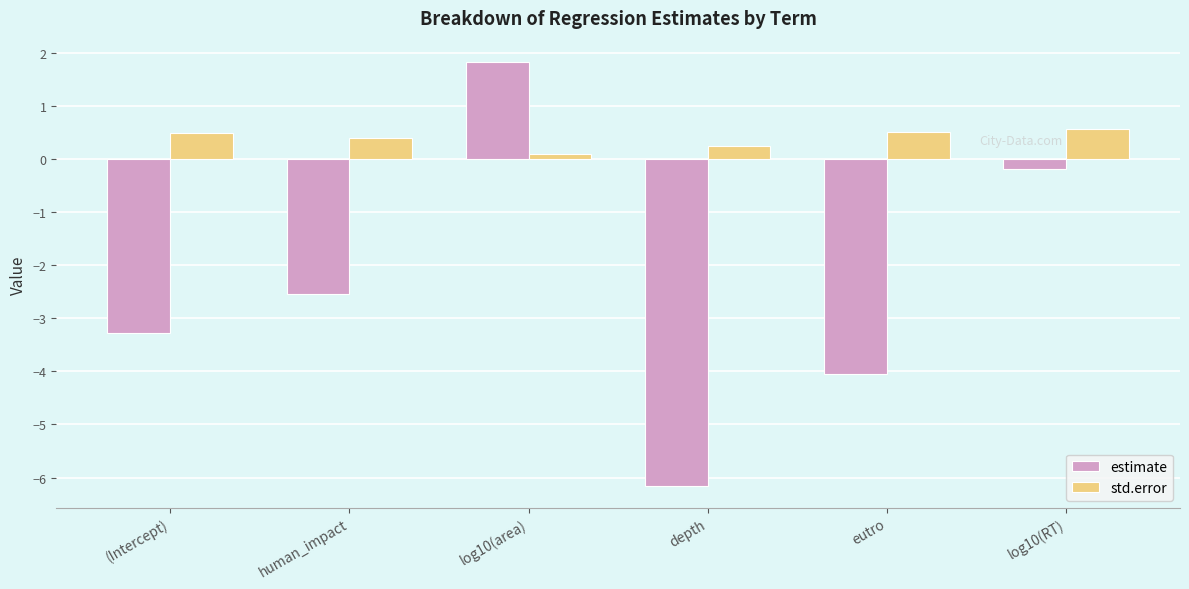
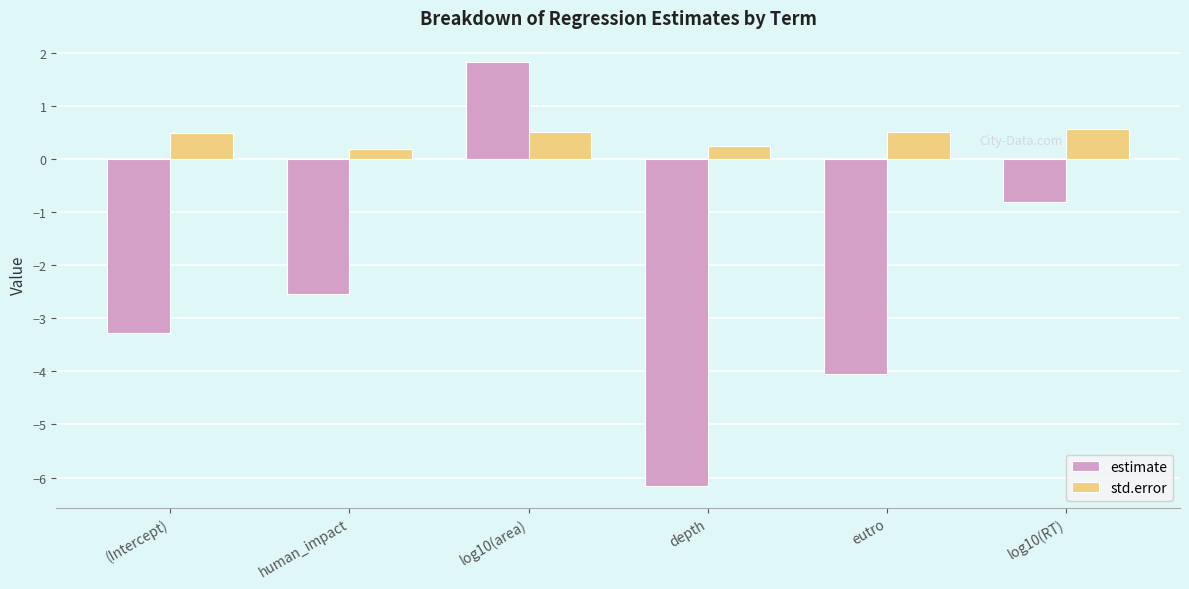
std.error, human_impact: 0.4 -> 0.2
std.error, log10(area): 0.1 -> 0.5
estimate, log10(RT): -0.2 -> -0.8
